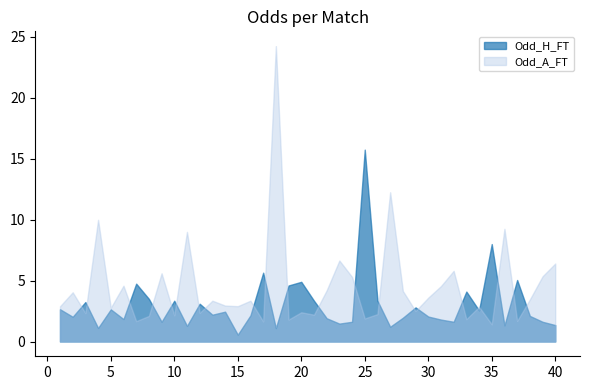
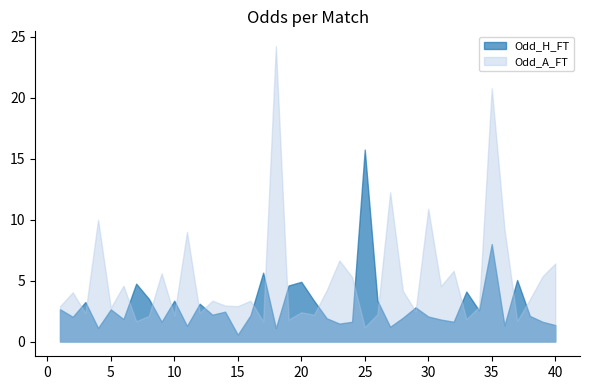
Odd_A_FT, 25: 1.9 -> 1.2
Odd_A_FT, 30: 3.6 -> 10.9
Odd_A_FT, 35: 1.4 -> 20.8
